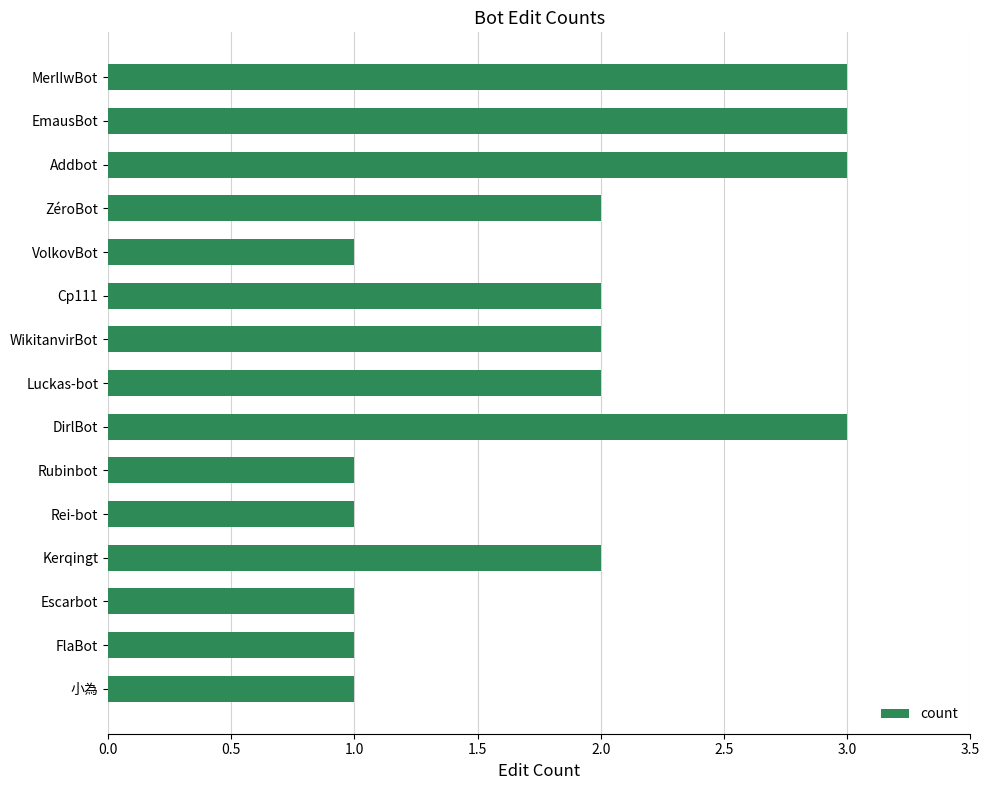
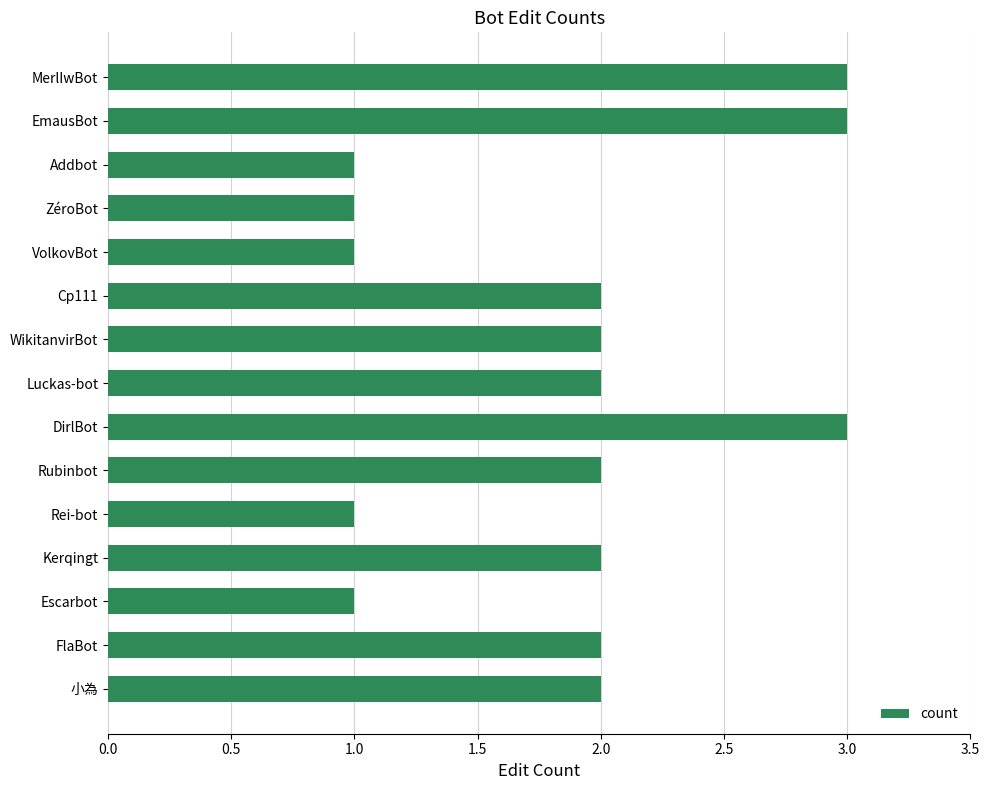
Addbot: 3 -> 1
ZéroBot: 2 -> 1
Rubinbot: 1 -> 2
FlaBot: 1 -> 2
小為: 1 -> 2
